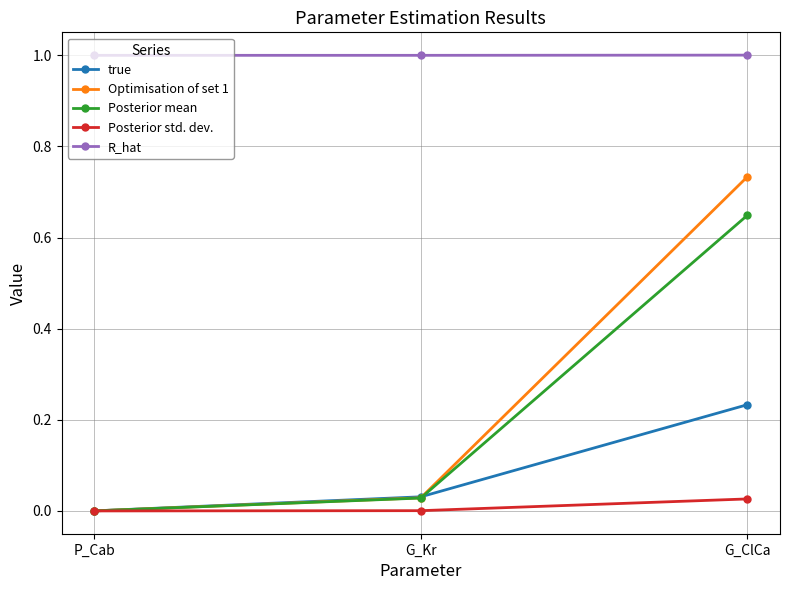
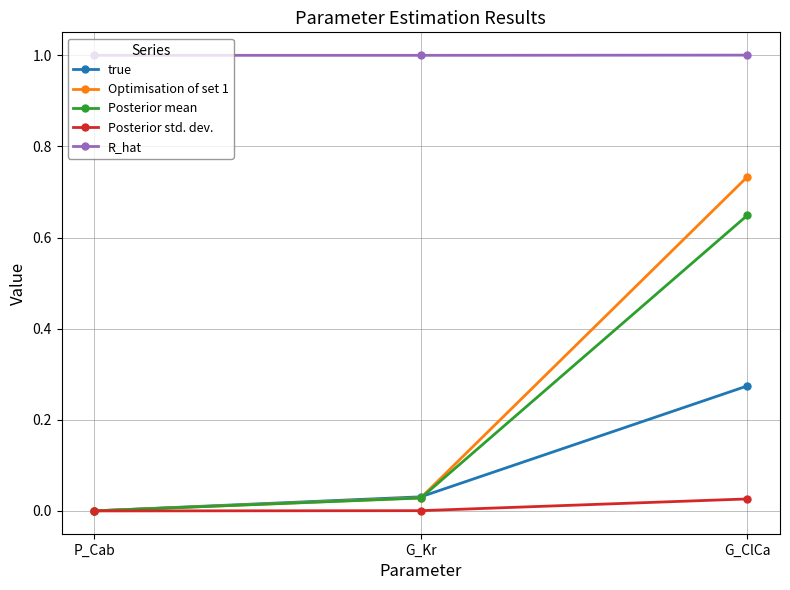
true, G_ClCa: 0.23 -> 0.27
